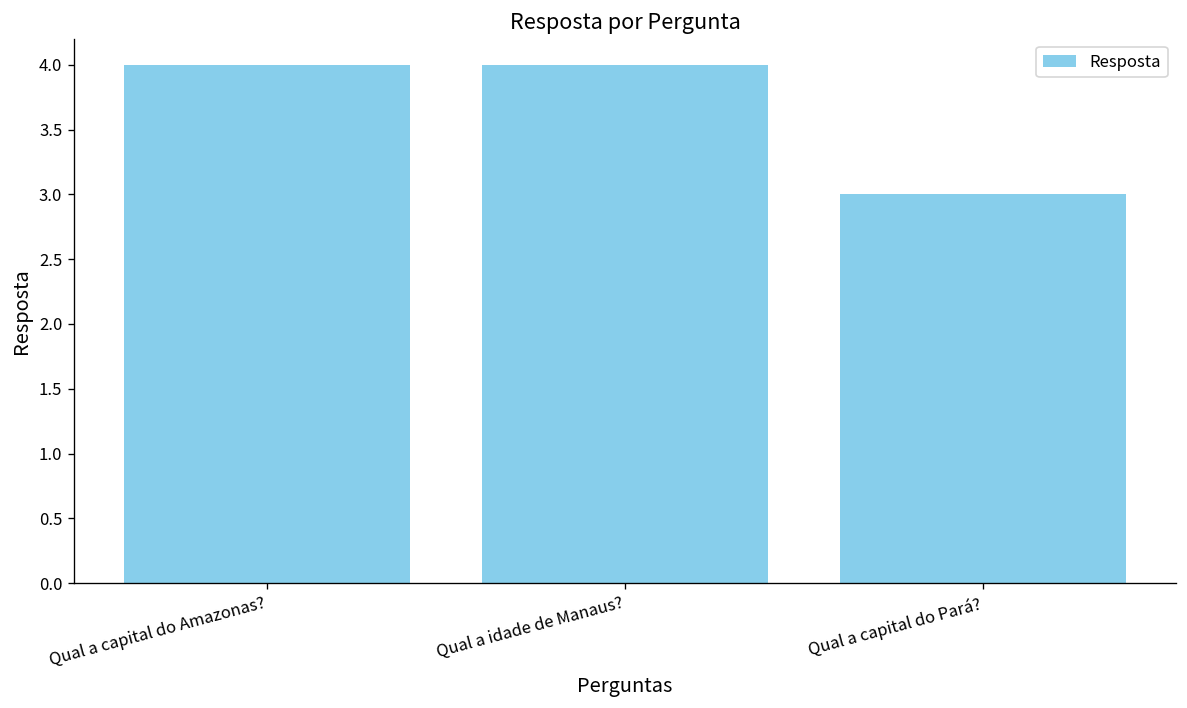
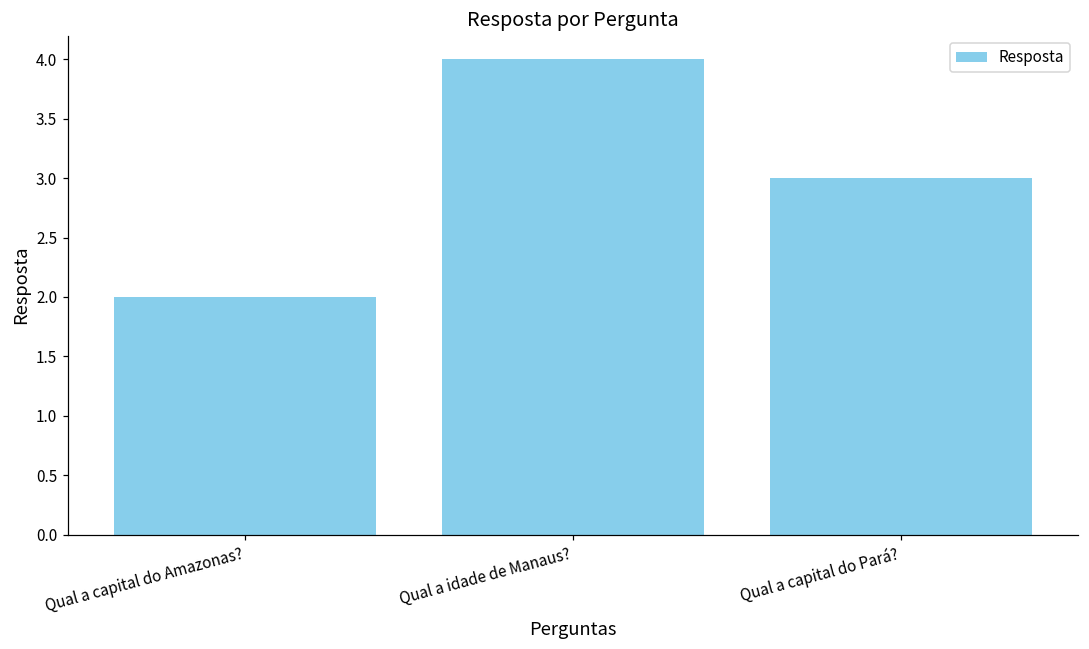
Qual a capital do Amazonas?: 4 -> 2
